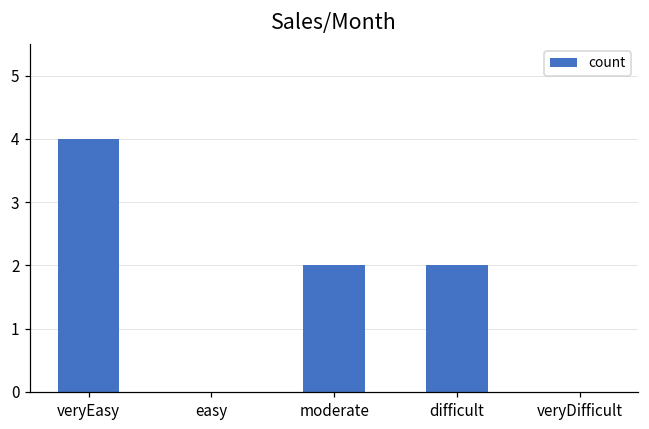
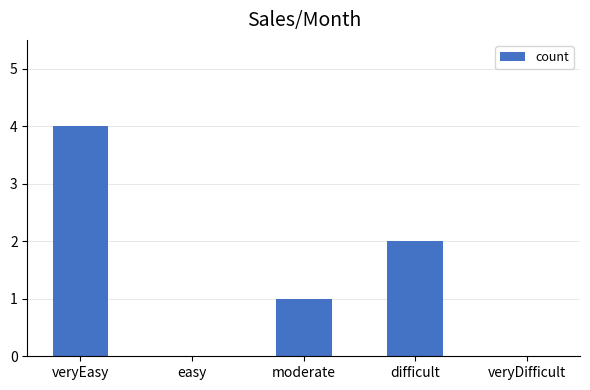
moderate: 2 -> 1
